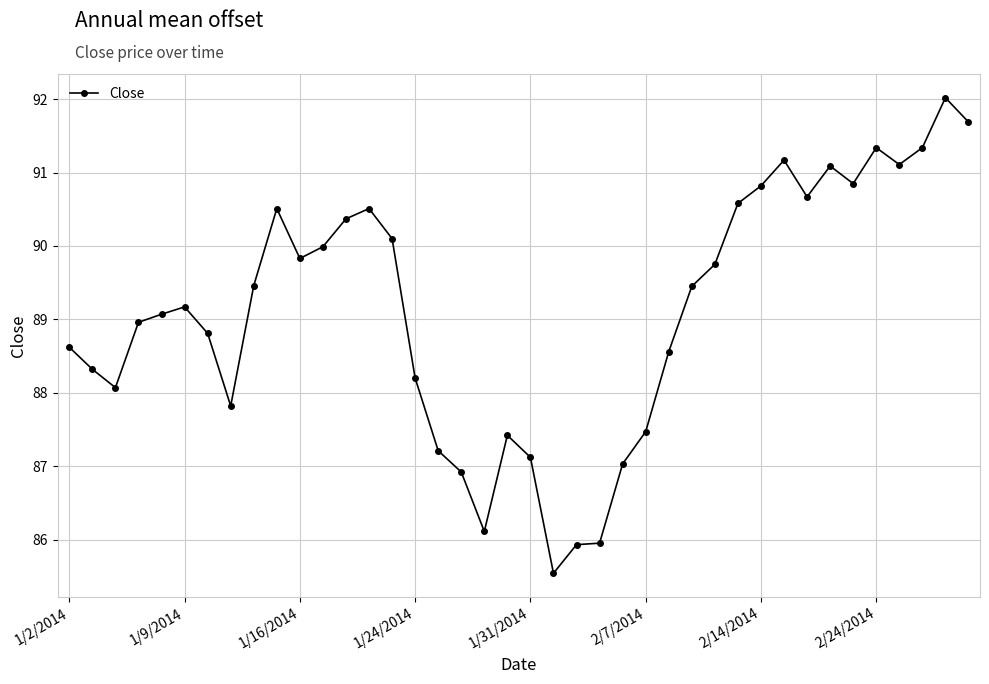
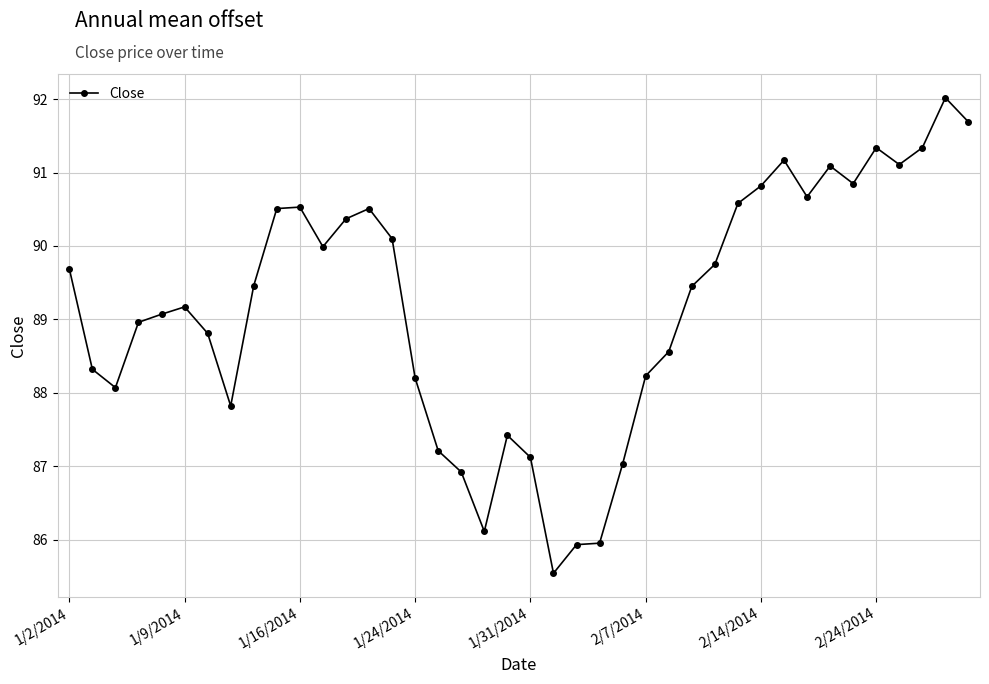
1/2/2014: 88.6 -> 89.7
1/16/2014: 89.8 -> 90.5
2/7/2014: 87.5 -> 88.2
